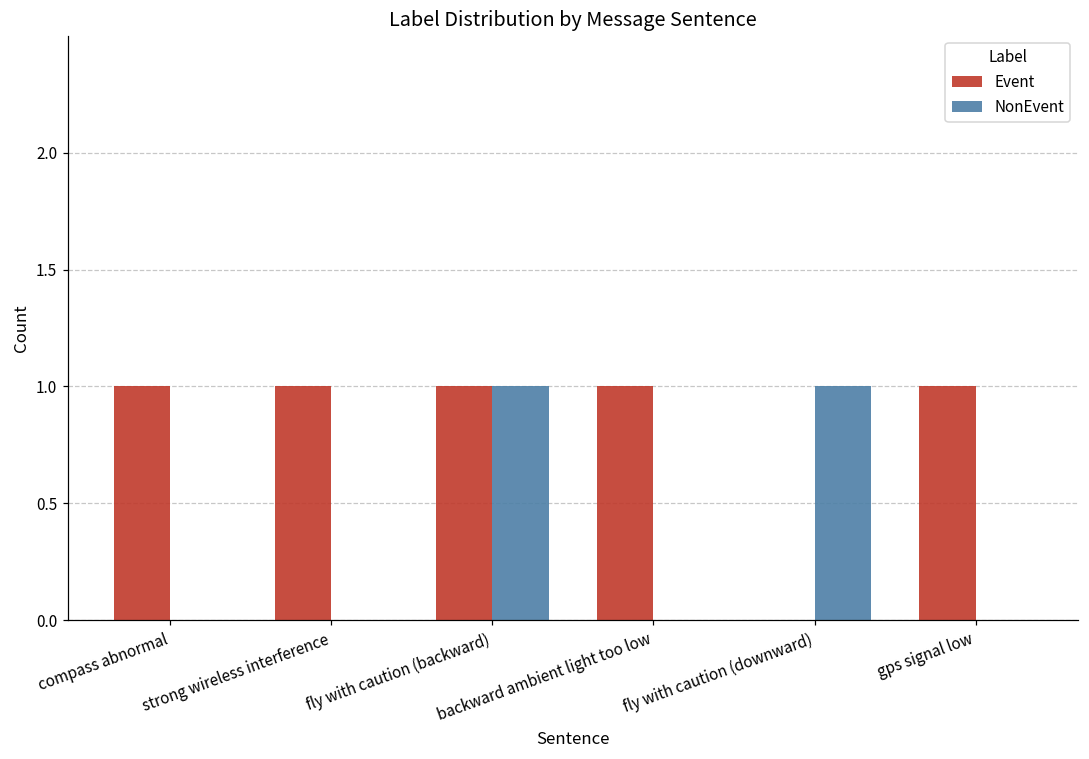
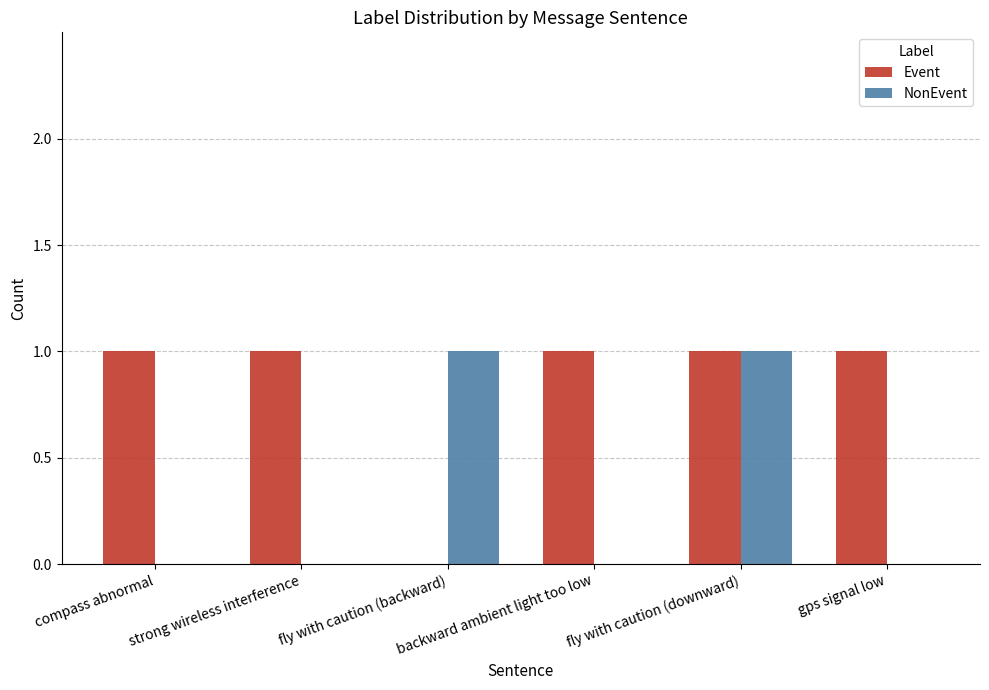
Event, fly with caution (backward): 1 -> 0
Event, fly with caution (downward): 0 -> 1
